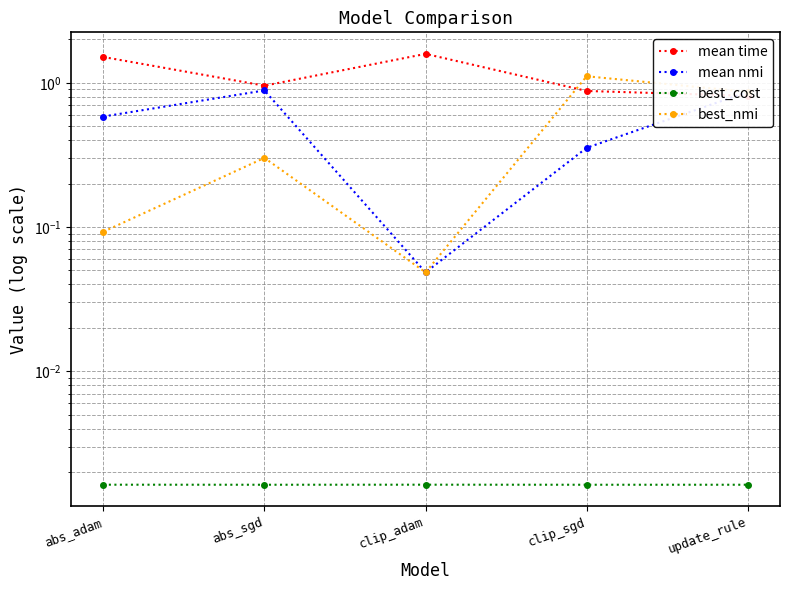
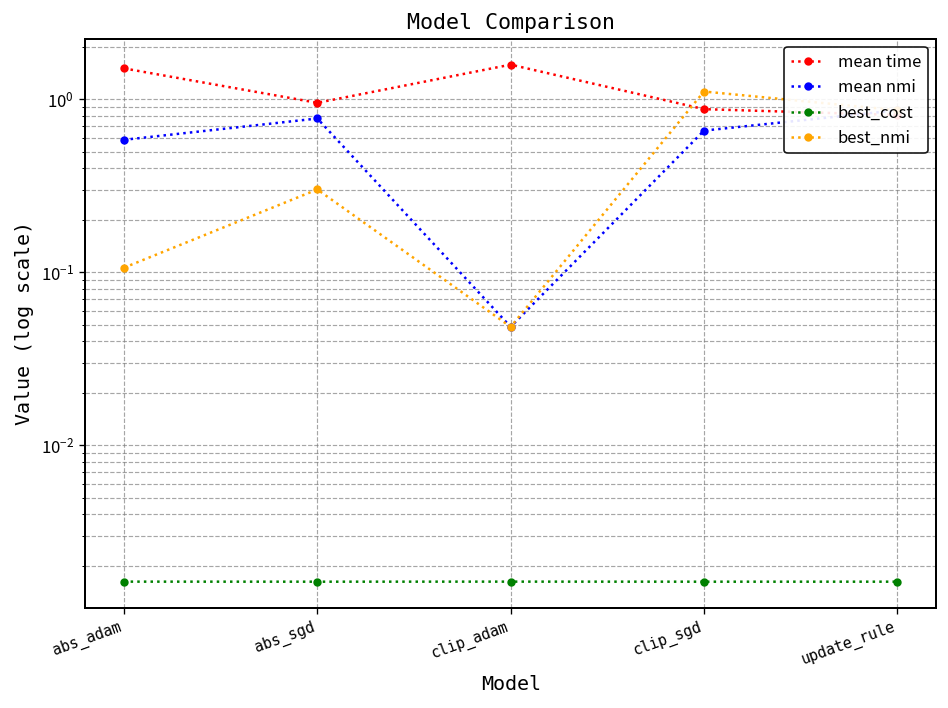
best_nmi, abs_adam: 0.09 -> 0.11
mean nmi, abs_sgd: 0.9 -> 0.8
mean nmi, clip_sgd: 0.35 -> 0.7
